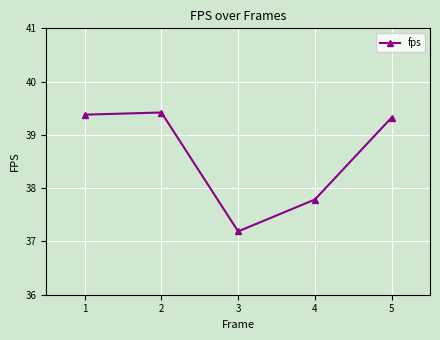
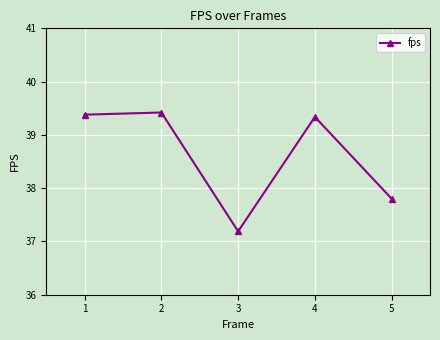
4: 37.8 -> 39.3
5: 39.3 -> 37.8
